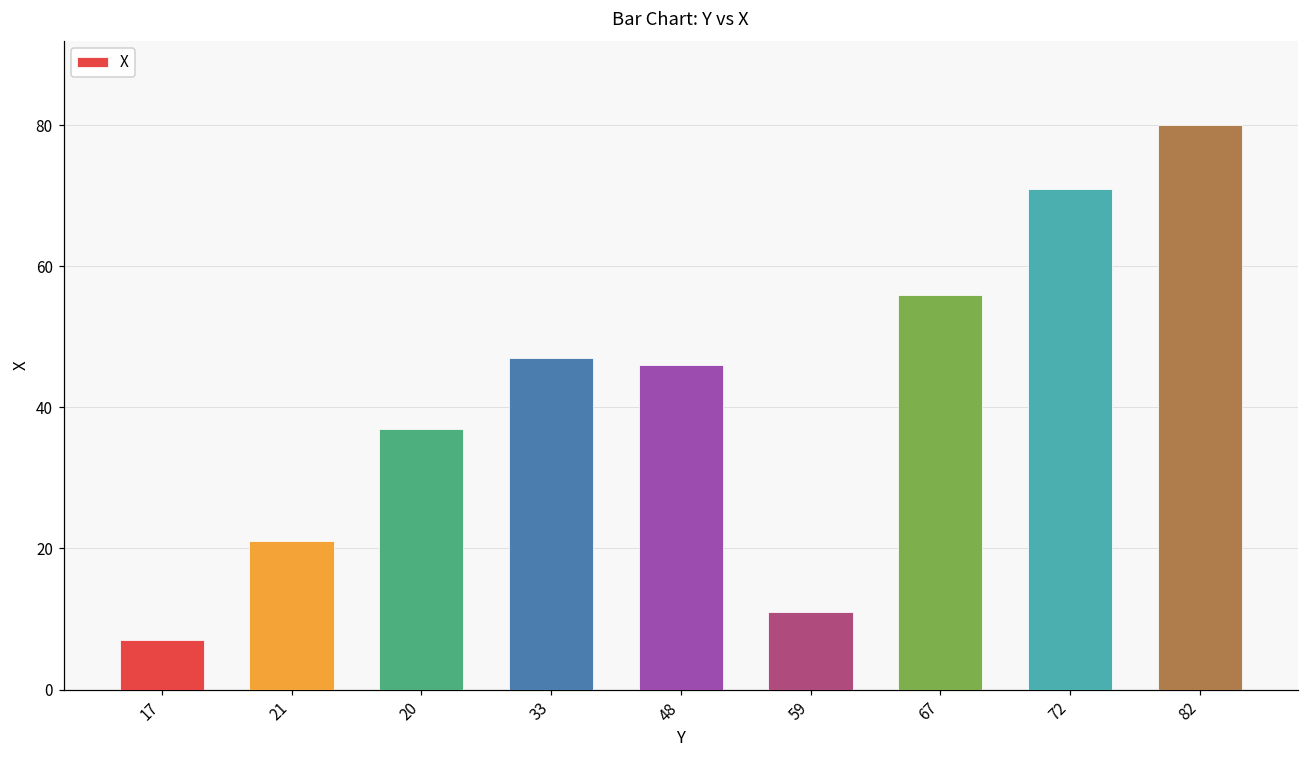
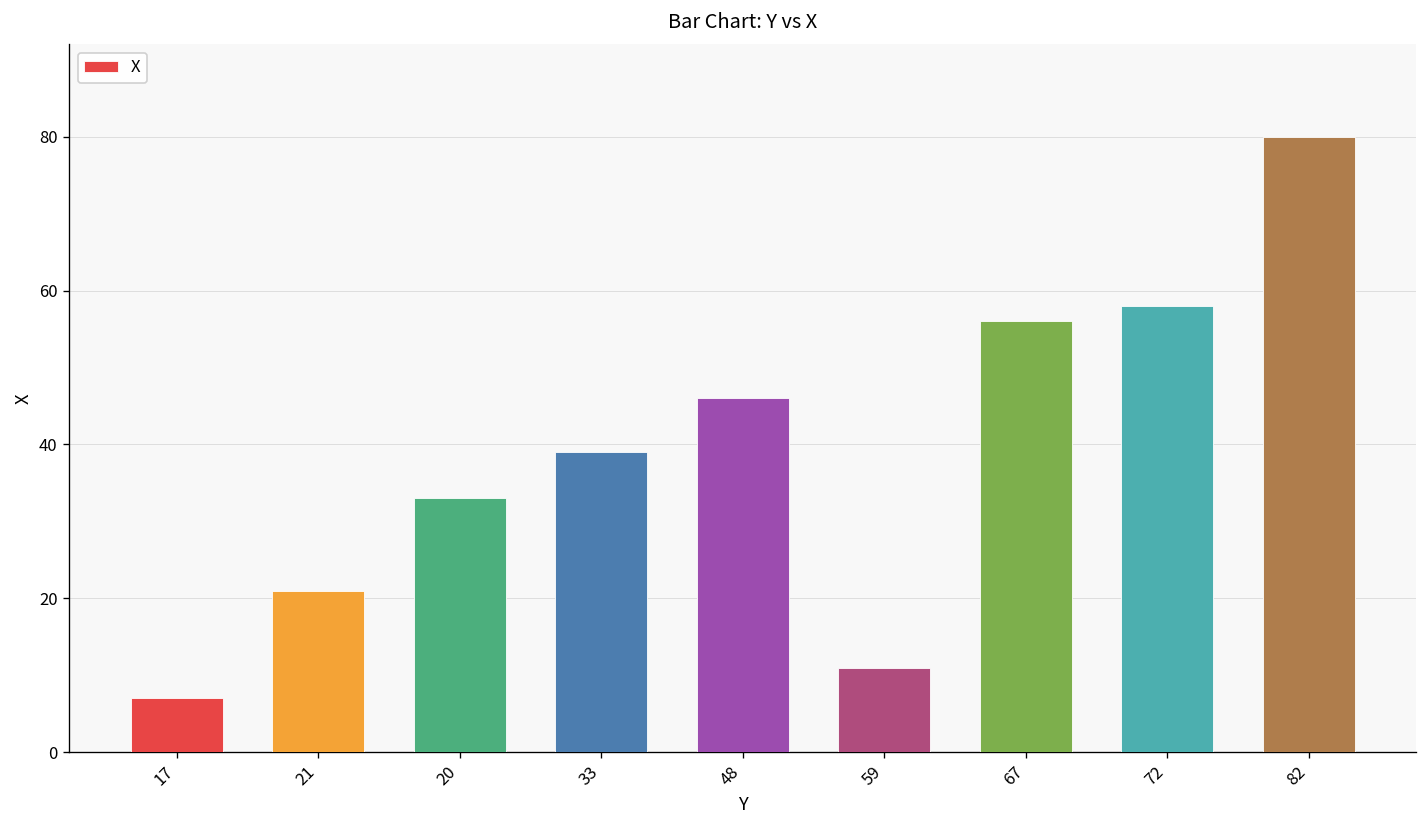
20: 37 -> 33
33: 47 -> 39
72: 71 -> 58
